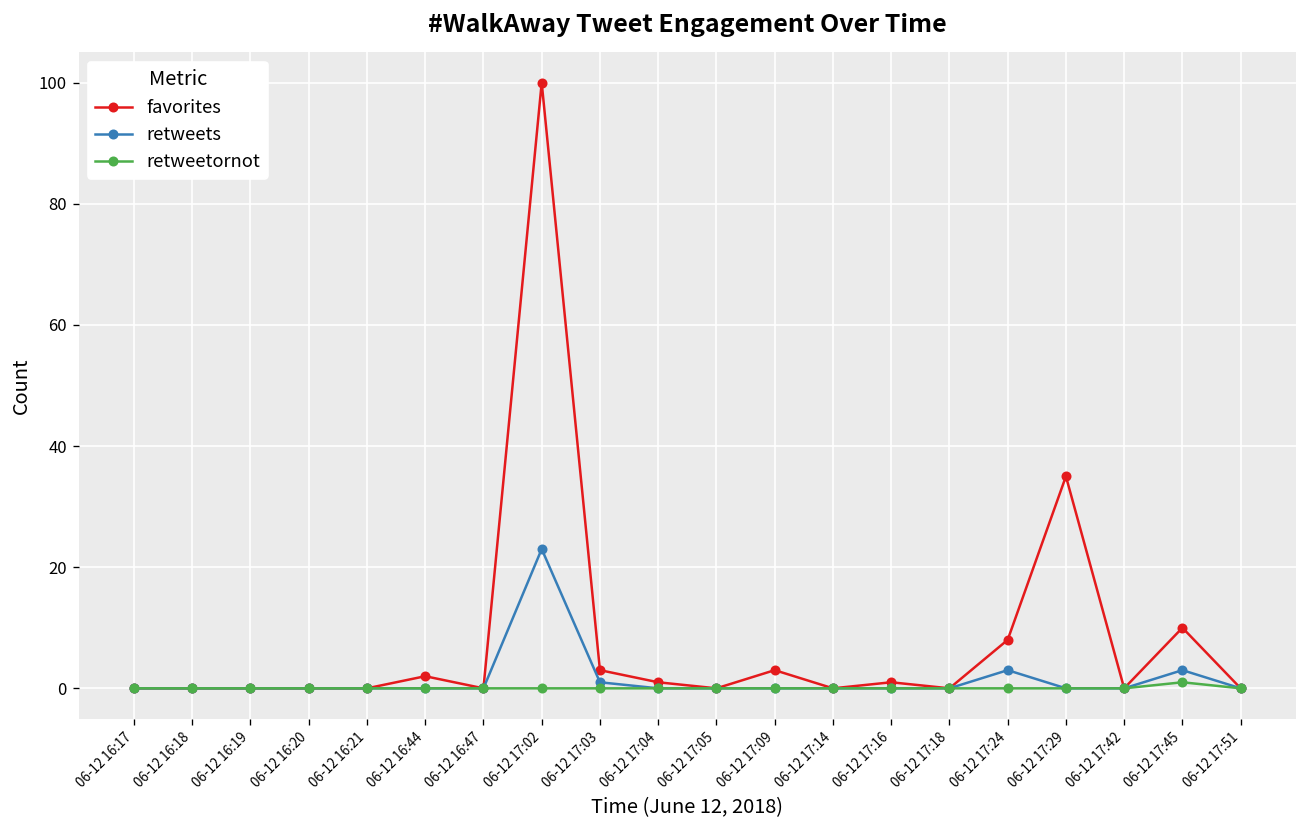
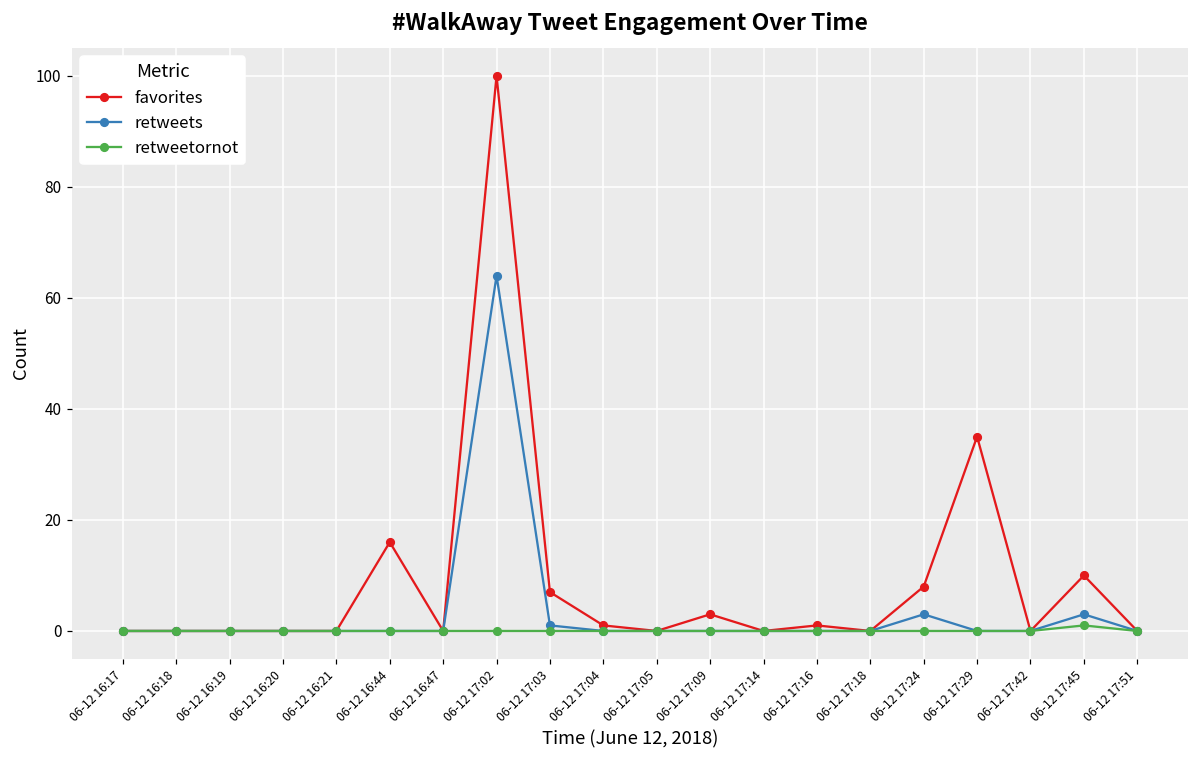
favorites, 06-12 16:44: 2 -> 16
retweets, 06-12 17:02: 23 -> 64
favorites, 06-12 17:03: 3 -> 7
